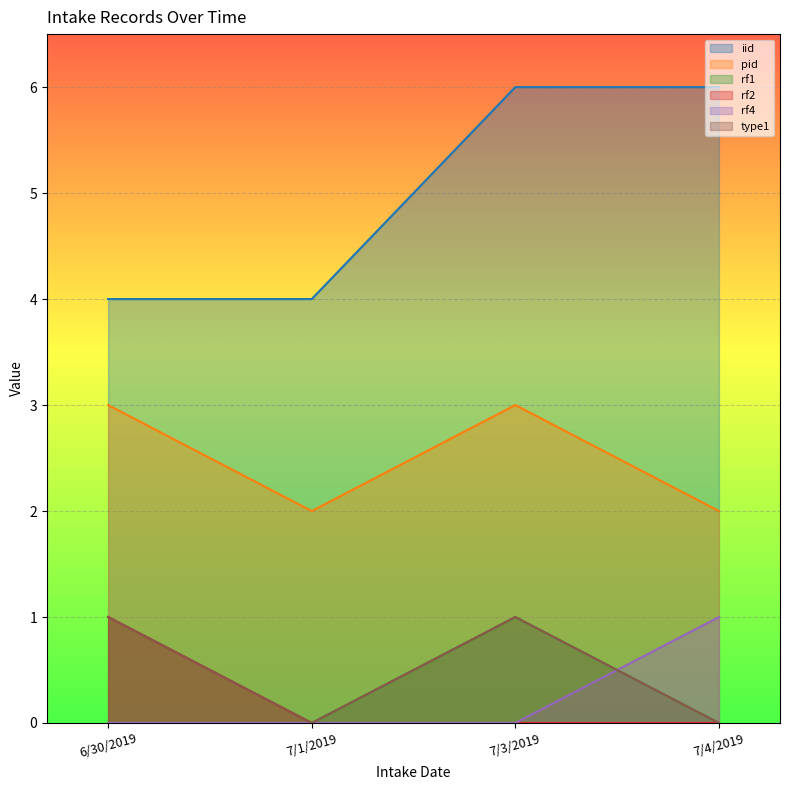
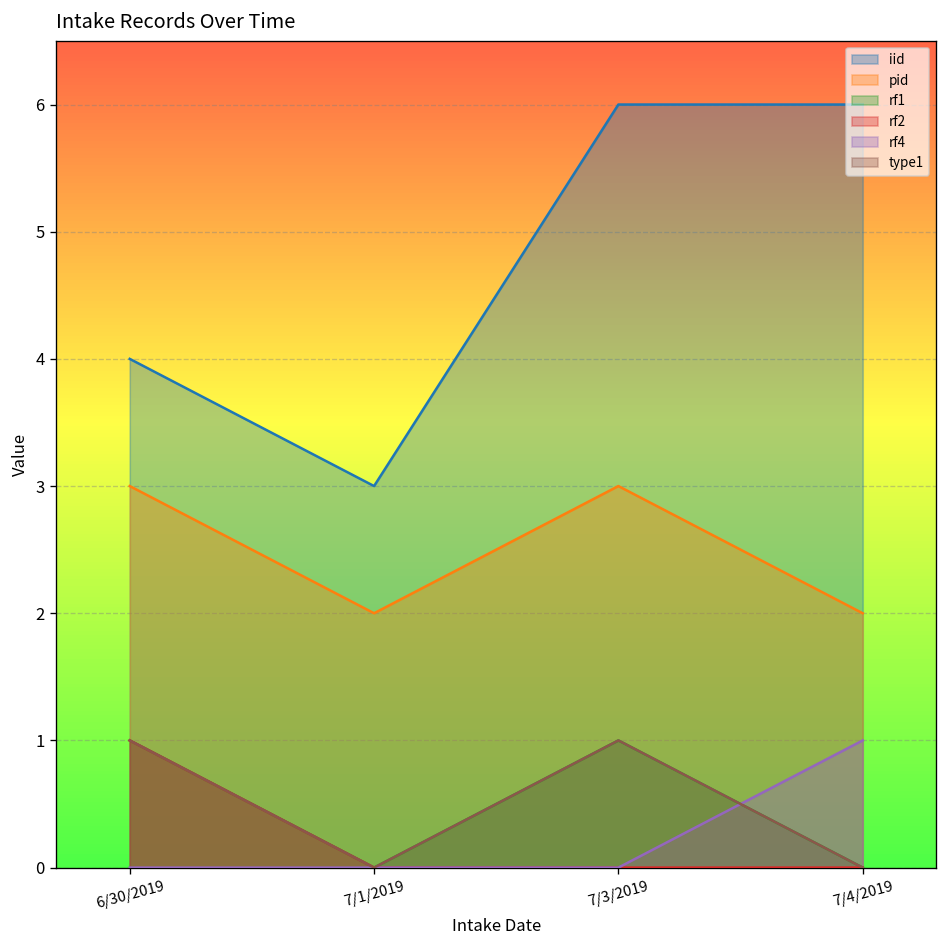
iid, 7/1/2019: 4 -> 3
